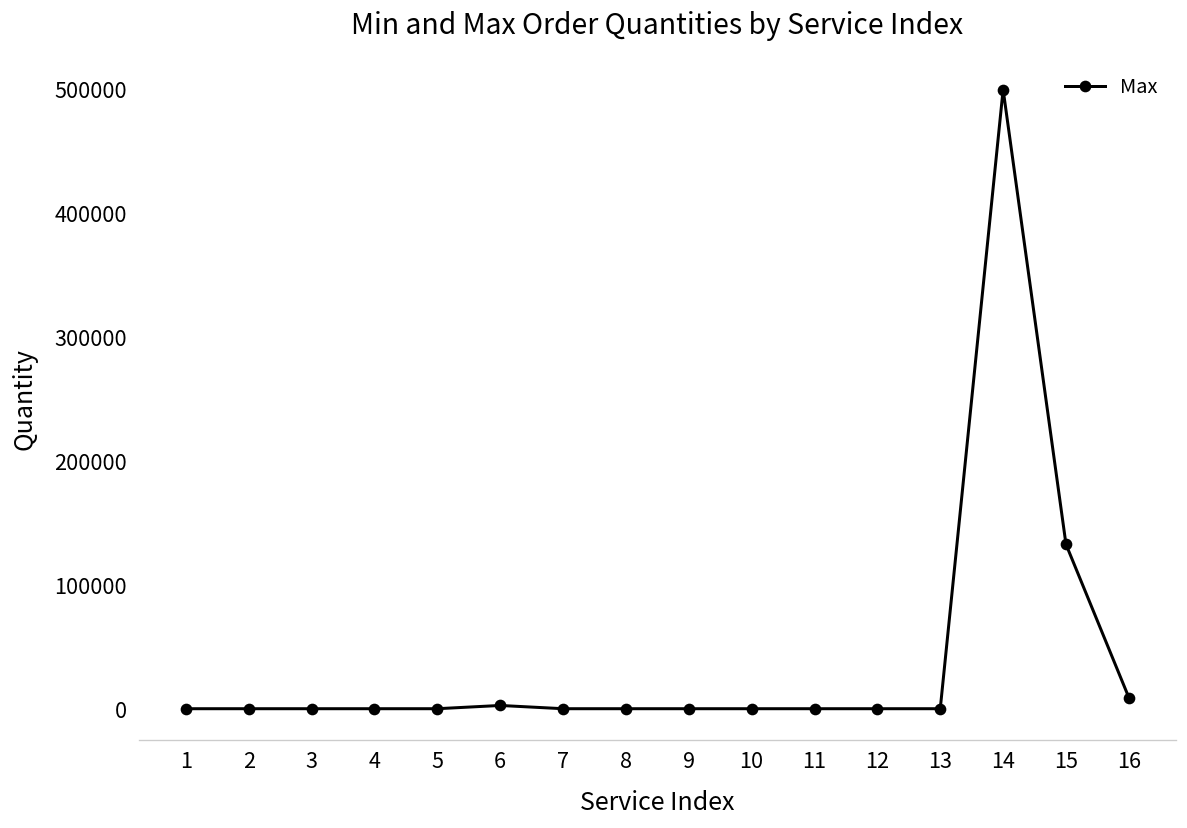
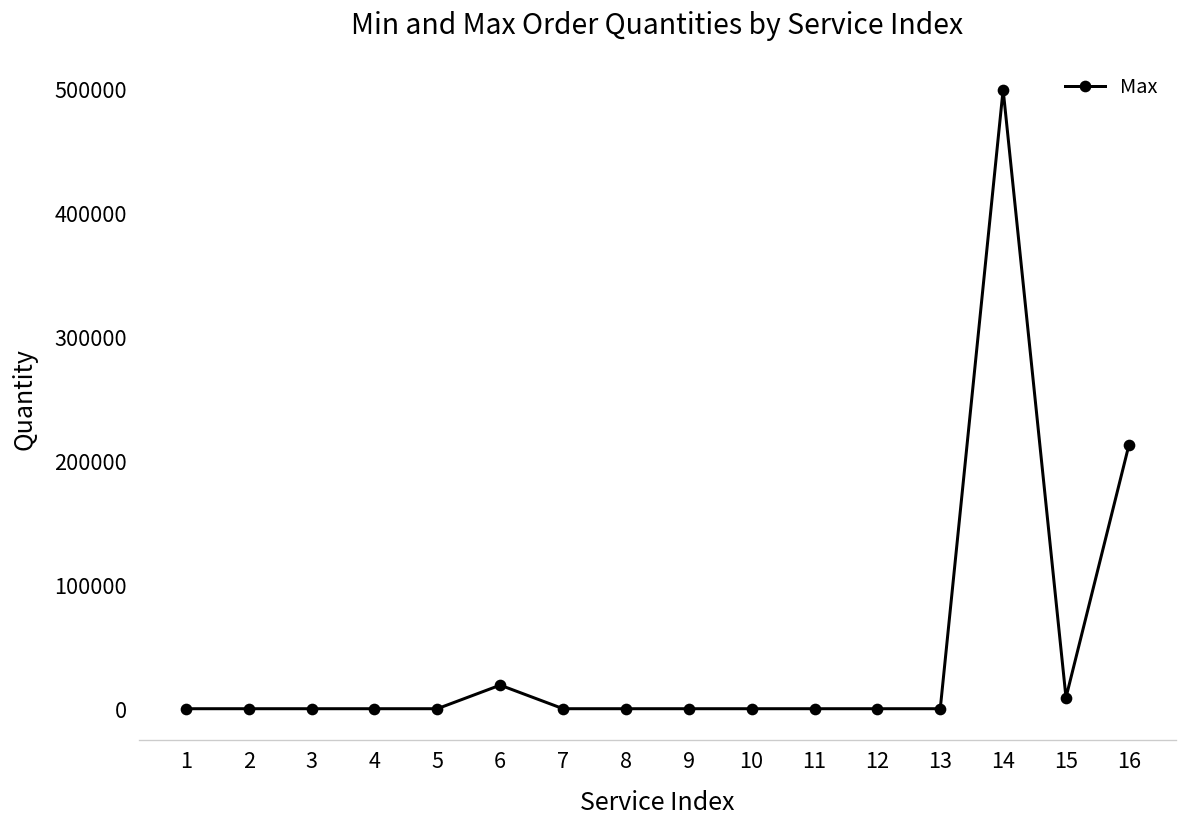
6: 4000 -> 20000
15: 133000 -> 10000
16: 10000 -> 213000
